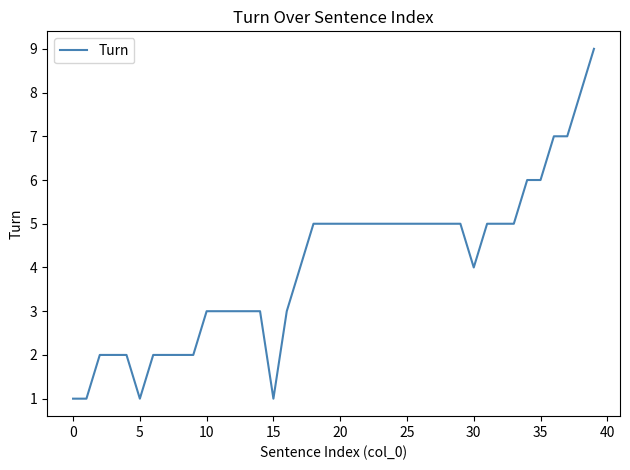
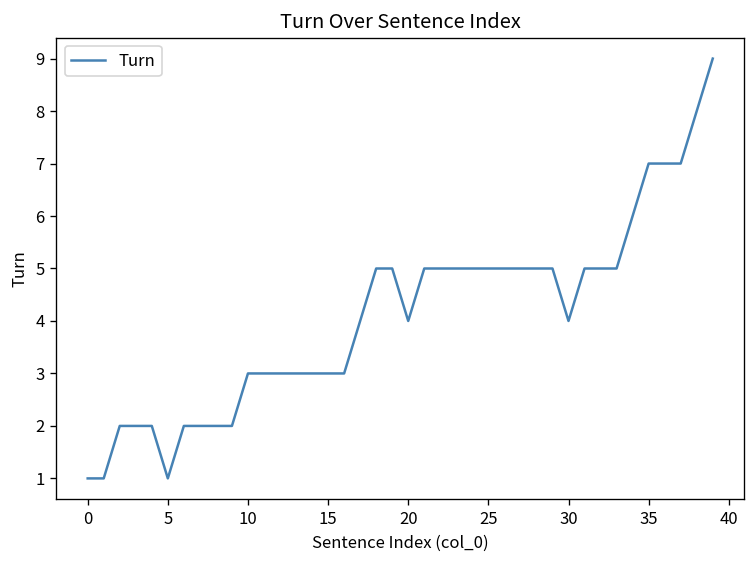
15: 1 -> 3
20: 5 -> 4
35: 6 -> 7
